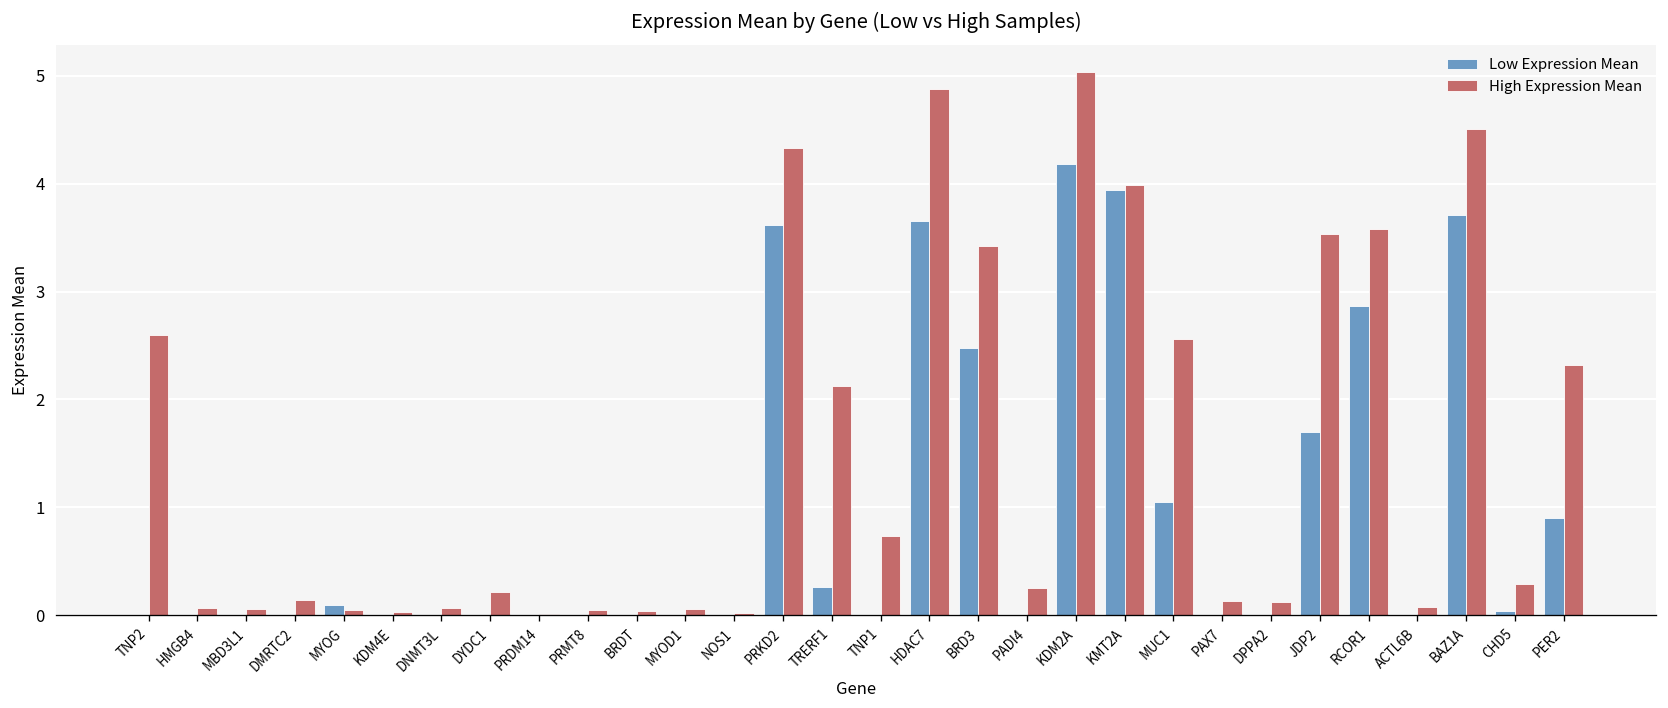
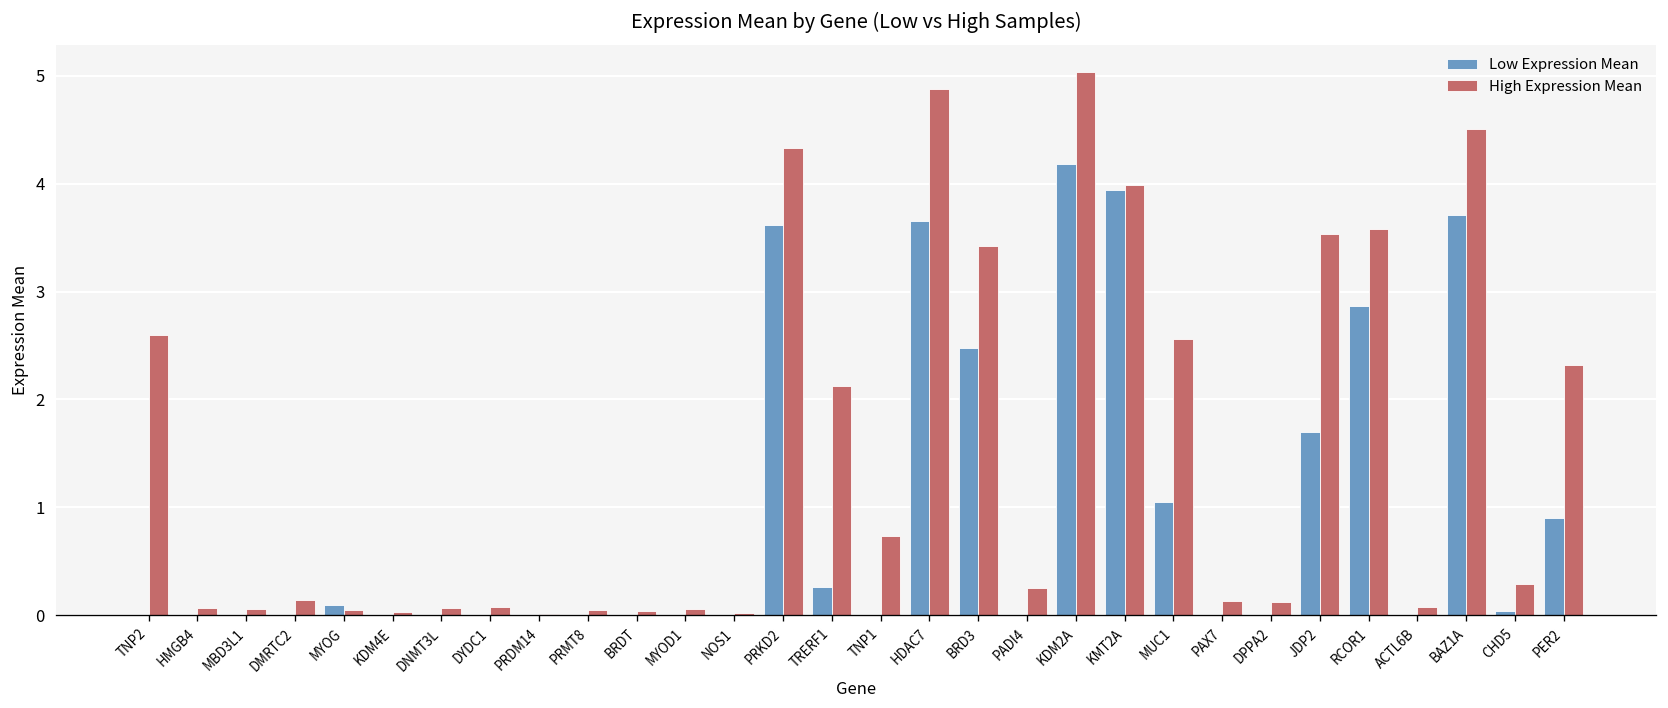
High Expression Mean, DYDC1: 0.2 -> 0.1
